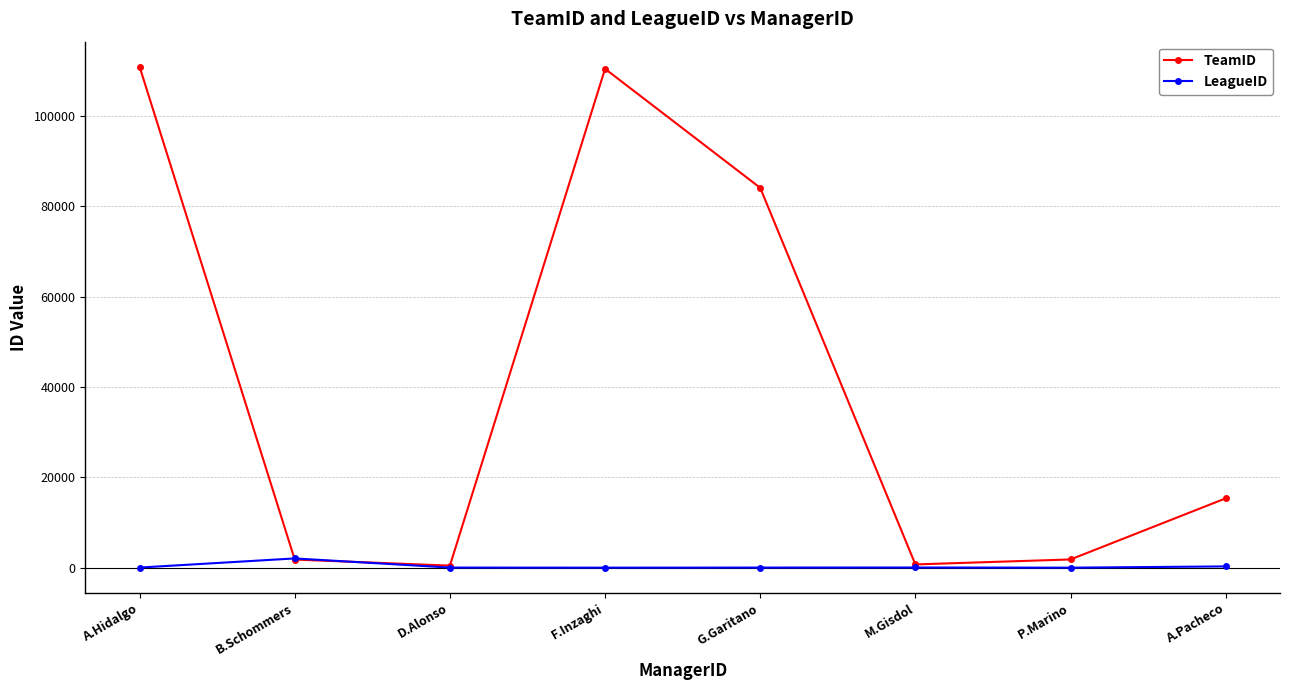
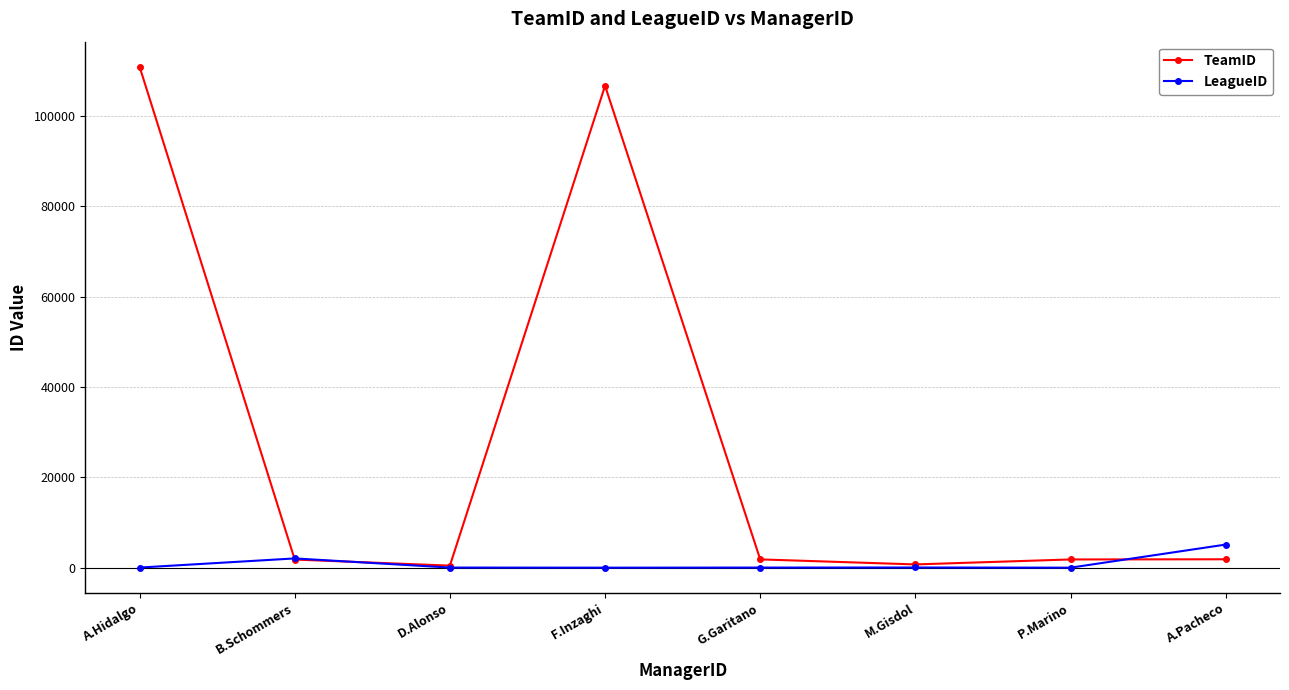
TeamID, F.Inzaghi: 110000 -> 107000
TeamID, G.Garitano: 84000 -> 2000
TeamID, A.Pacheco: 15000 -> 2000
LeagueID, A.Pacheco: 0 -> 5000
